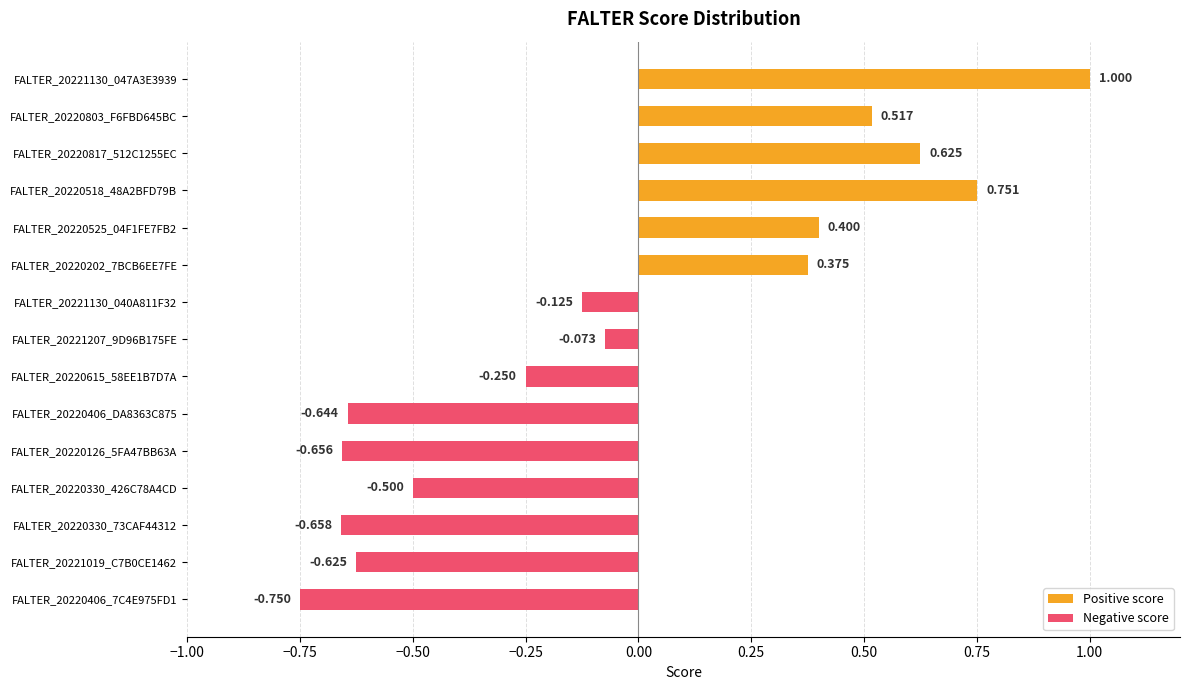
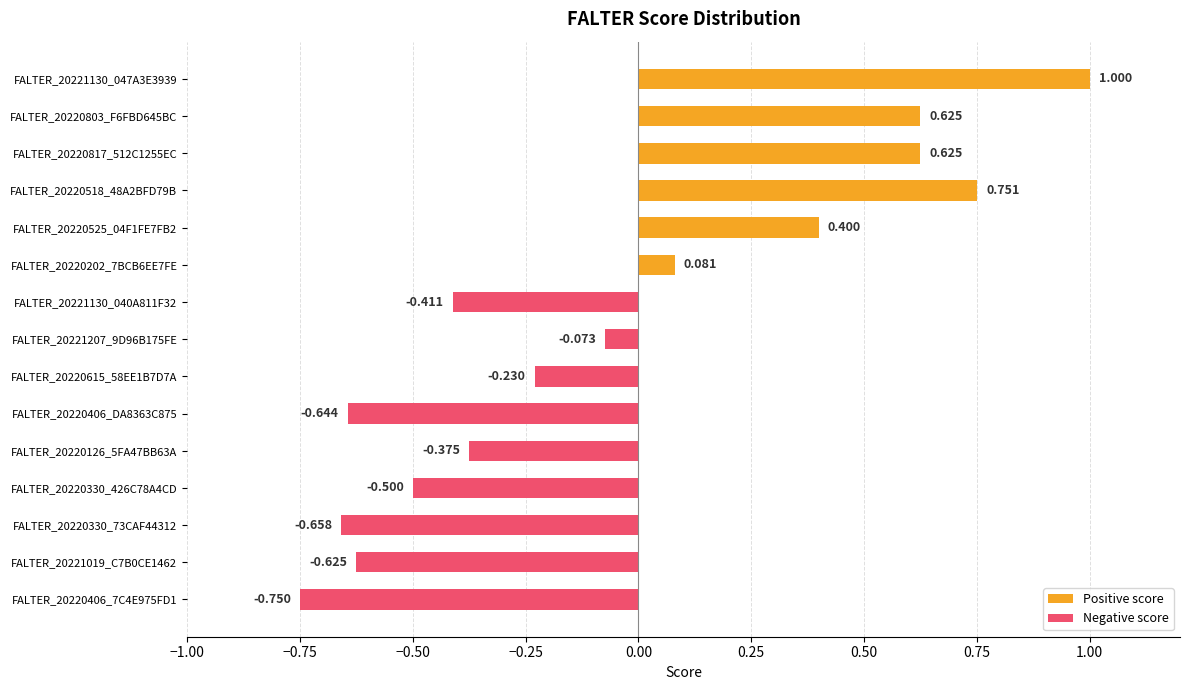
FALTER_20220803_F6FBD645BC: 0.517 -> 0.625
FALTER_20220202_7BCB6EE7FE: 0.375 -> 0.081
FALTER_20221130_040A811F32: -0.125 -> -0.411
FALTER_20220615_58EE1B7D7A: -0.250 -> -0.230
FALTER_20220126_5FA47BB63A: -0.656 -> -0.375
